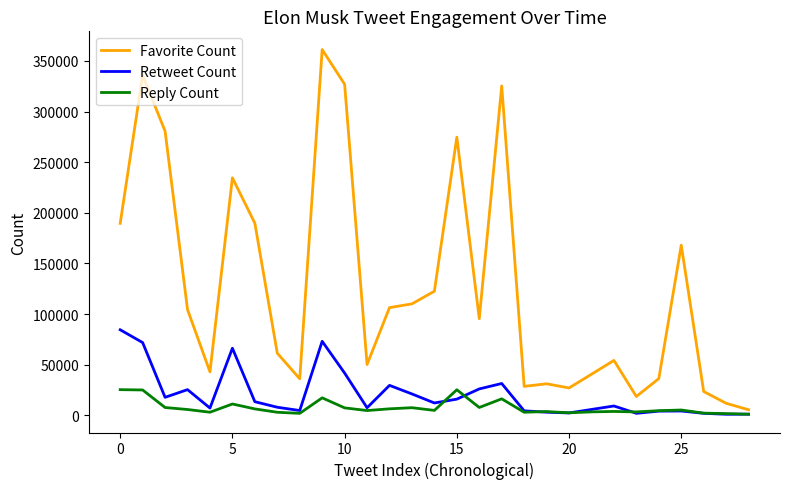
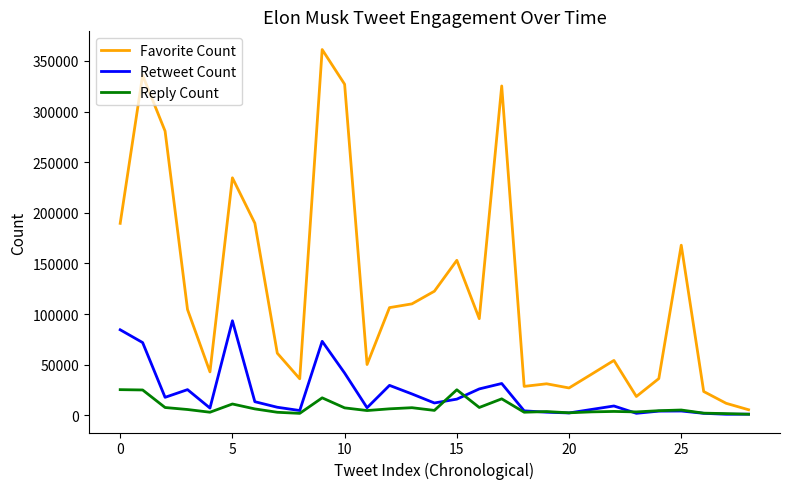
Retweet Count, 5: 66000 -> 93000
Favorite Count, 15: 275000 -> 153000
